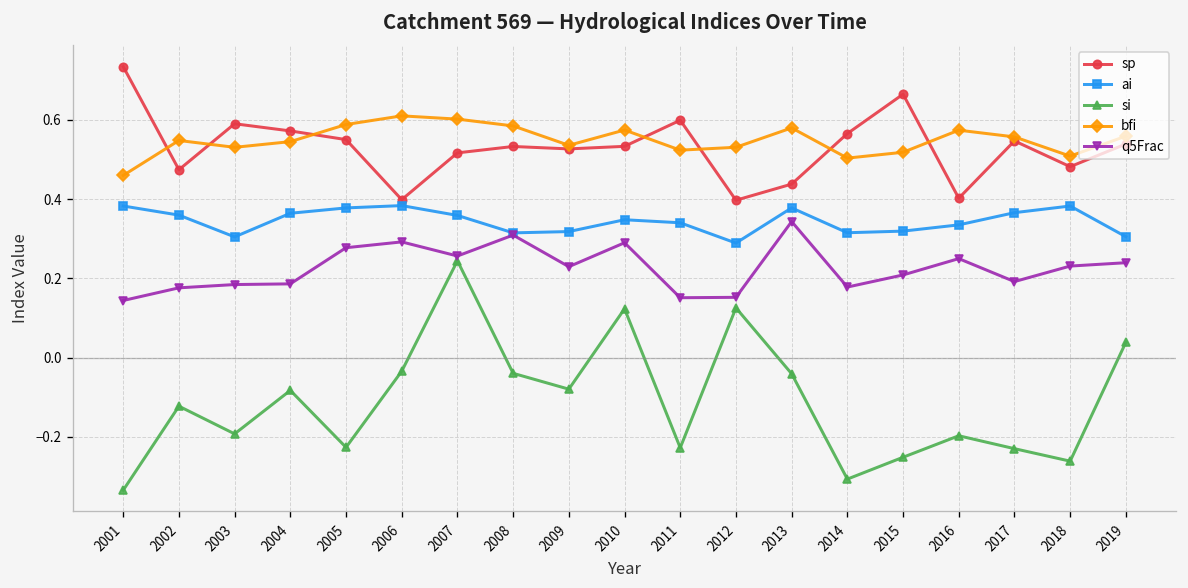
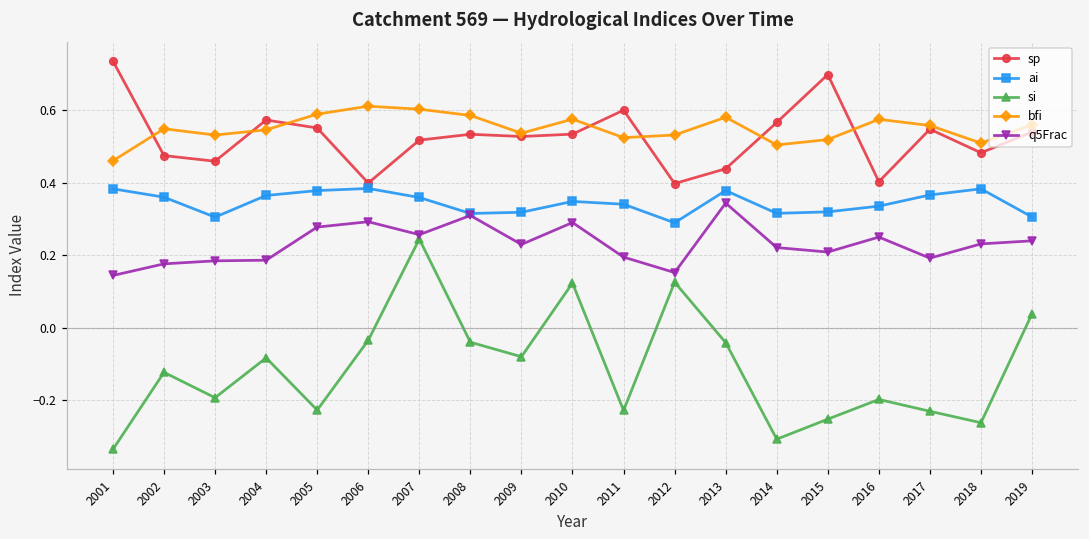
sp, 2003: 0.59 -> 0.46
q5Frac, 2011: 0.15 -> 0.19
q5Frac, 2014: 0.18 -> 0.22
sp, 2015: 0.66 -> 0.70
